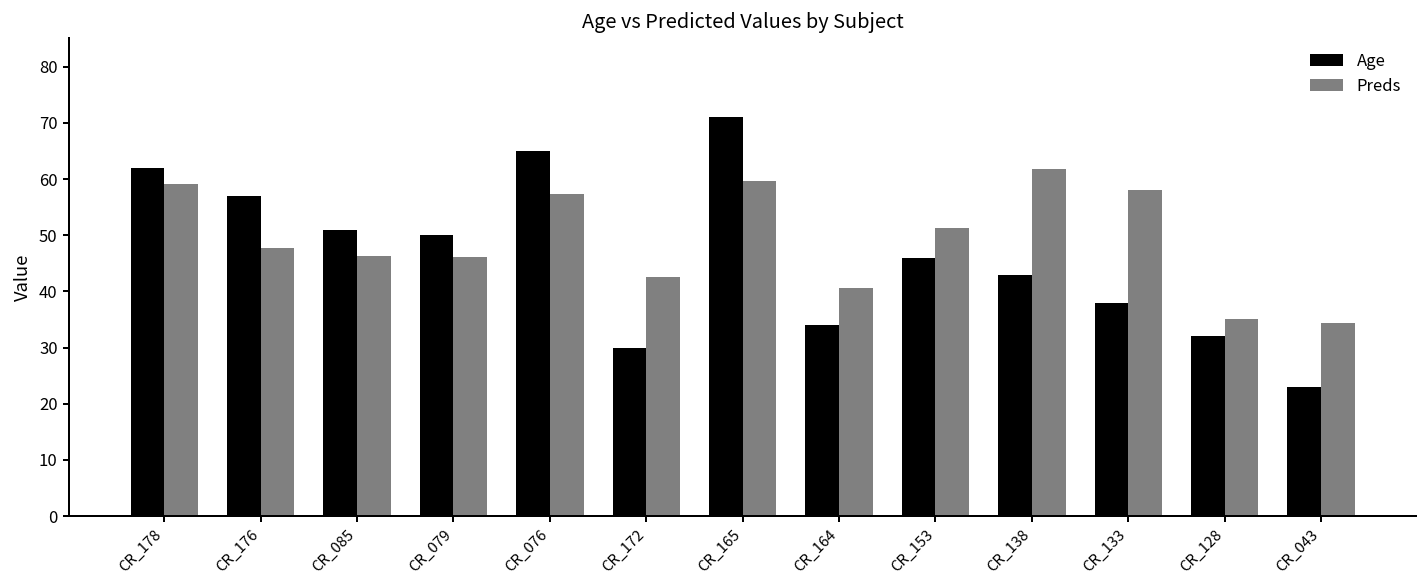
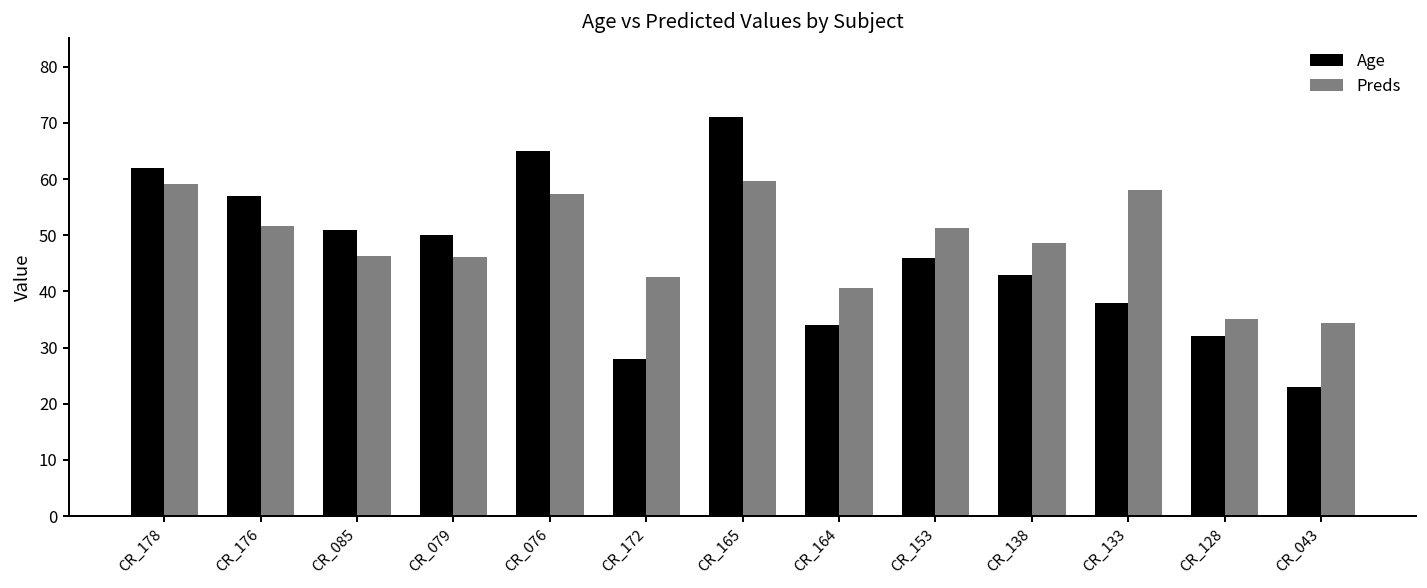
Preds, CR_176: 48 -> 52
Age, CR_172: 30 -> 28
Preds, CR_138: 62 -> 49
